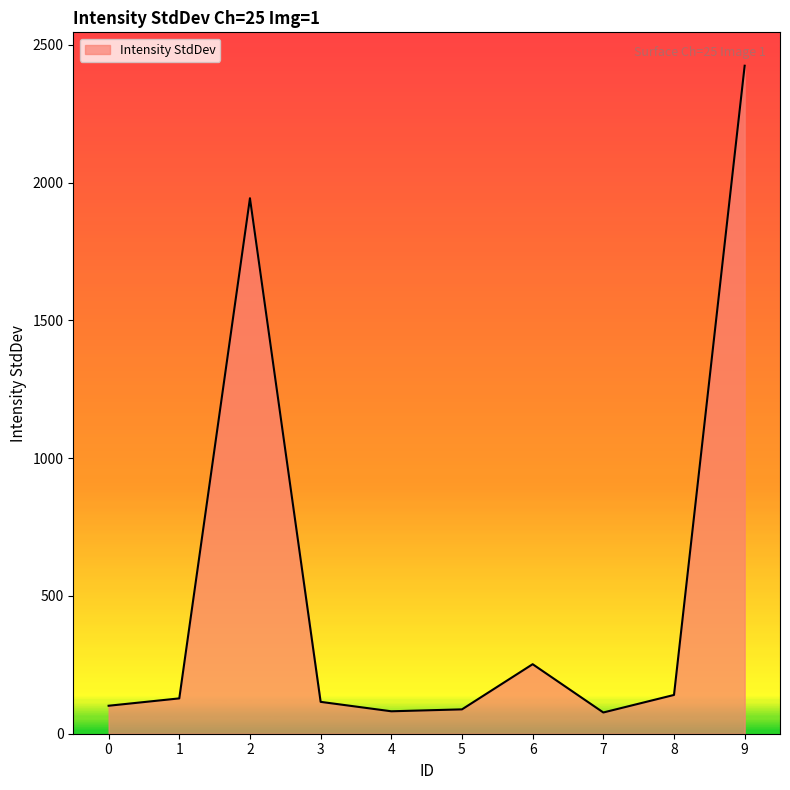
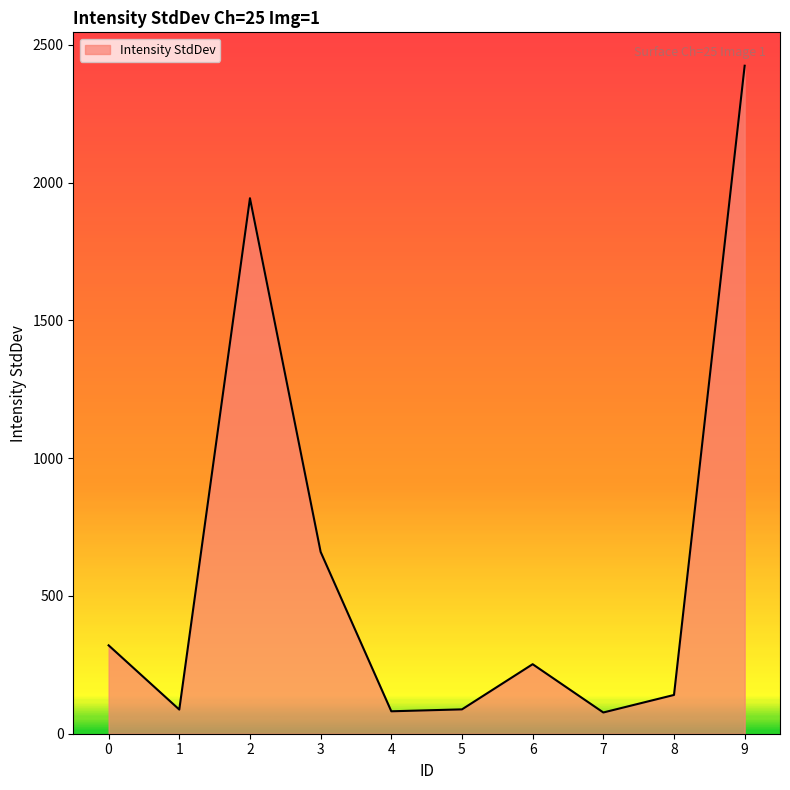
0: 100 -> 320
1: 130 -> 90
3: 120 -> 660
